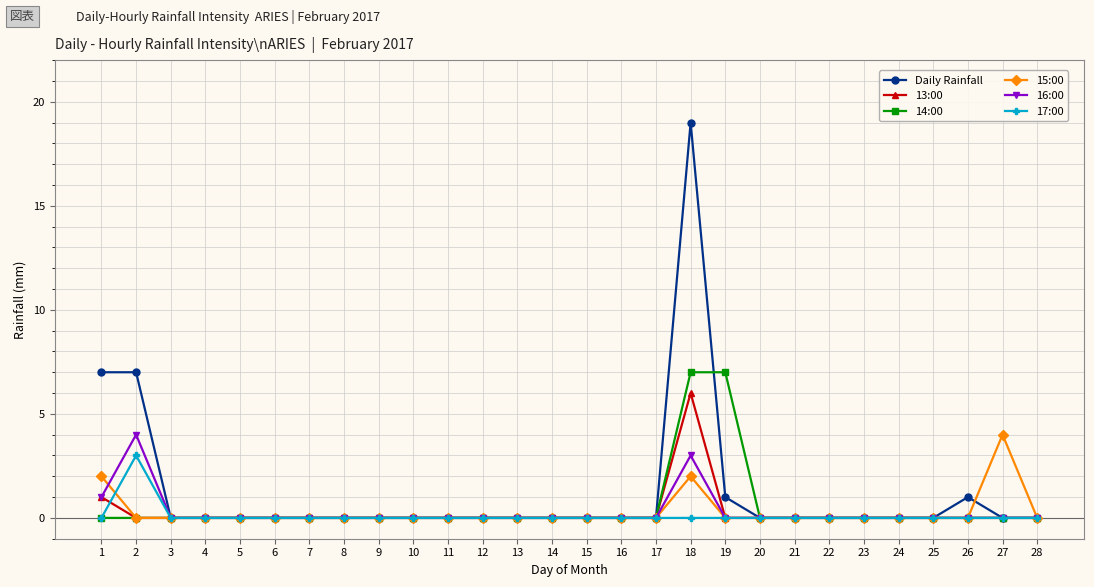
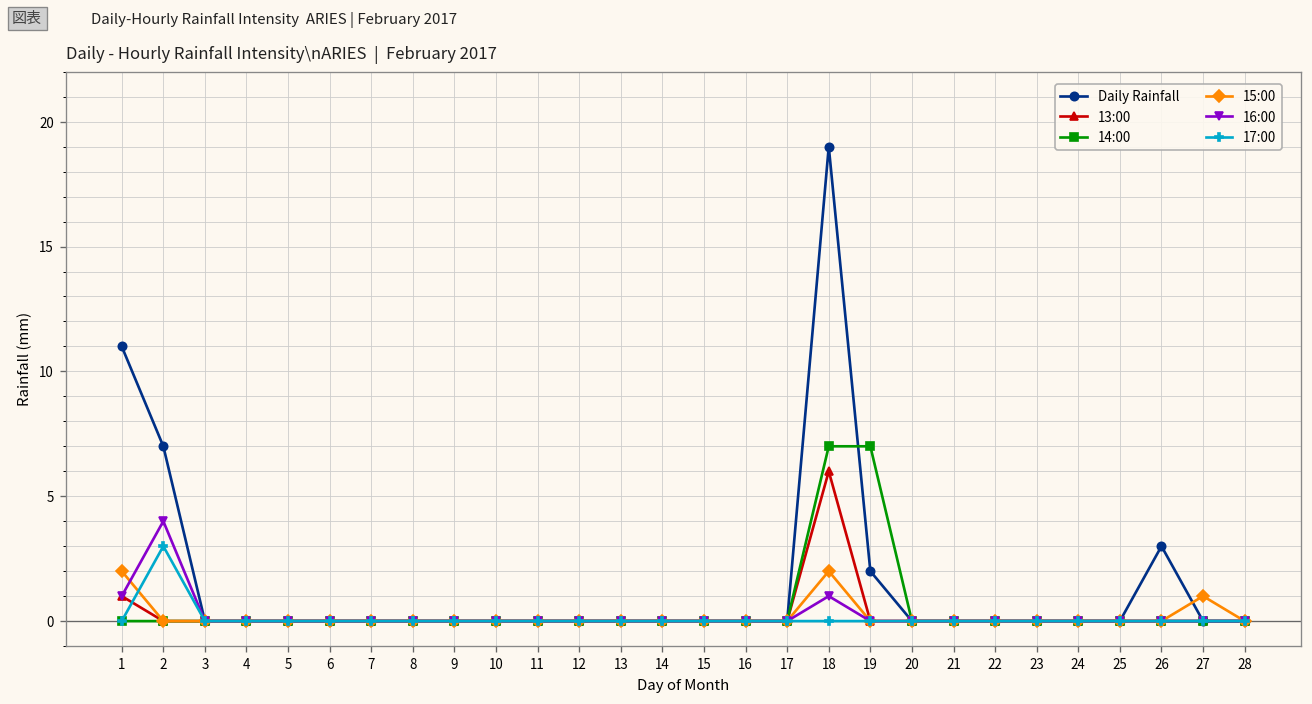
Daily Rainfall, 1: 7 -> 11
16:00, 18: 3 -> 1
Daily Rainfall, 19: 1 -> 2
Daily Rainfall, 26: 1 -> 3
15:00, 27: 4 -> 1
